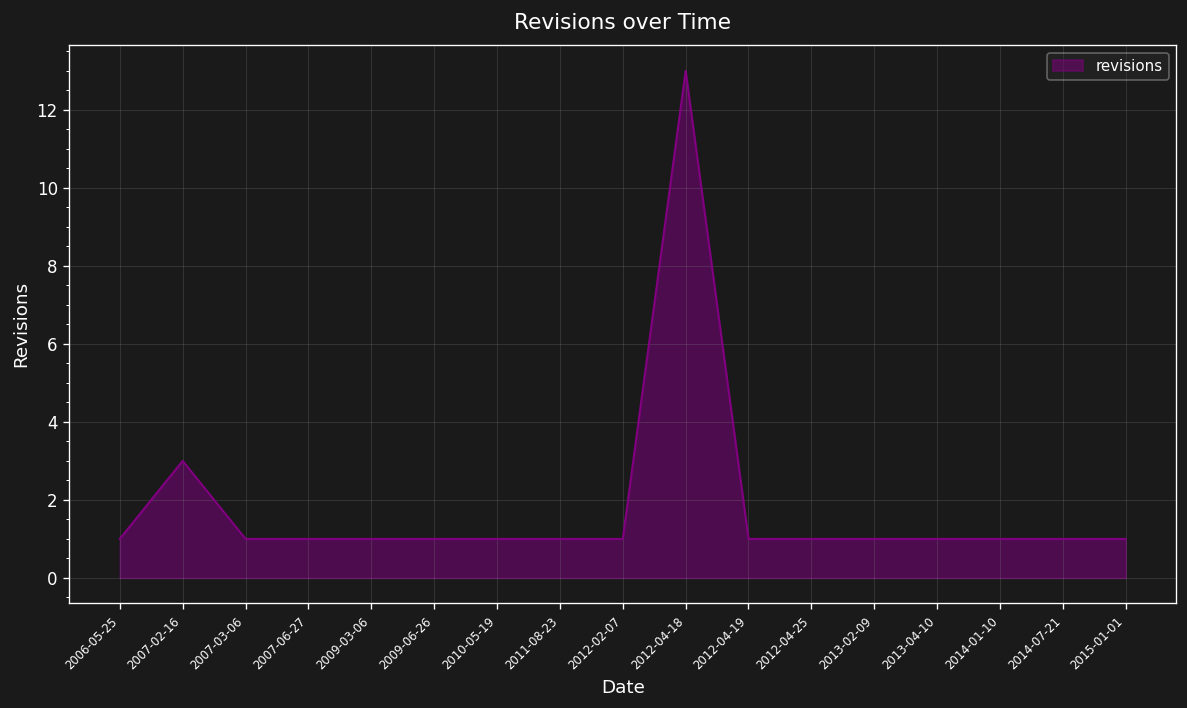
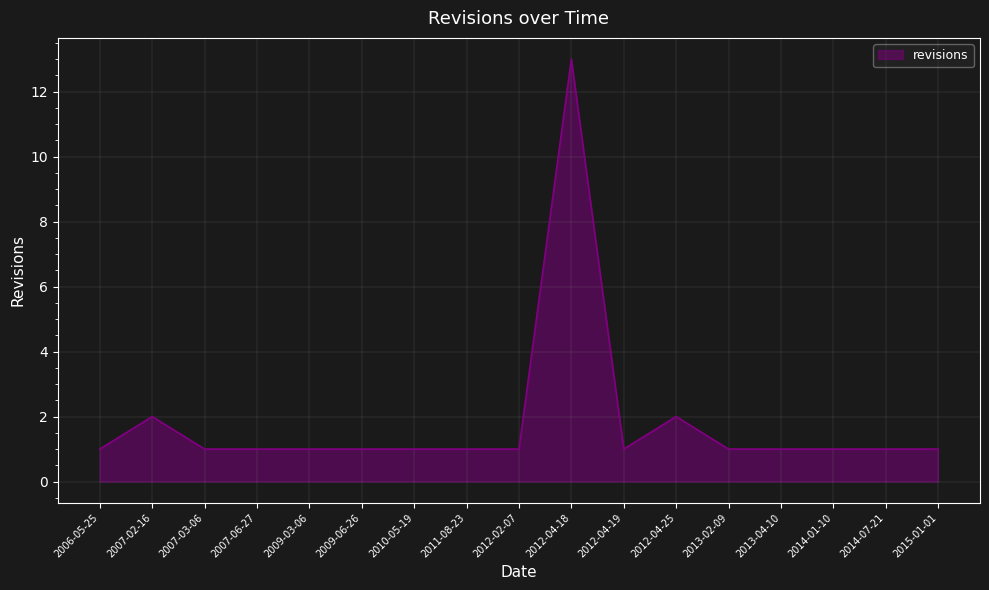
2007-02-16: 3 -> 2
2012-04-25: 1 -> 2
